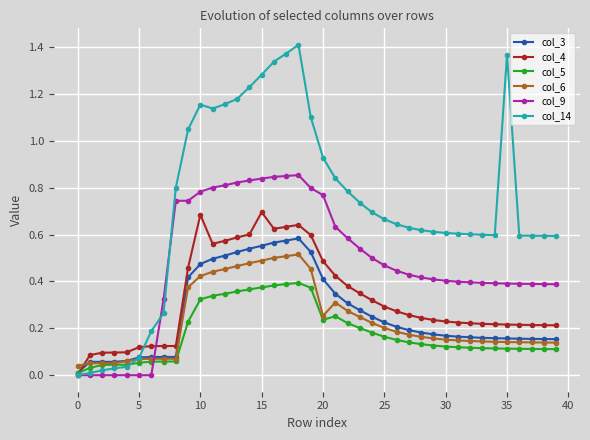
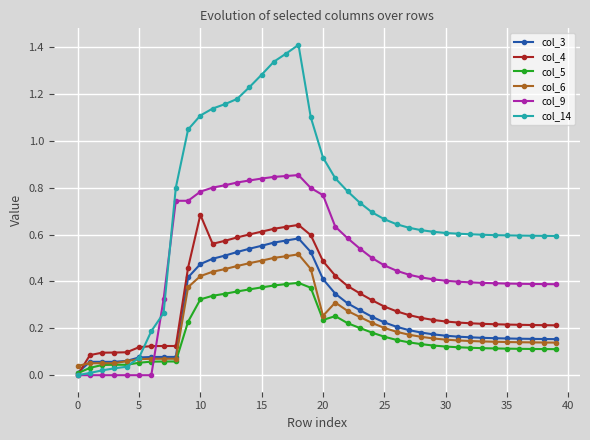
col_14, 10: 1.16 -> 1.11
col_4, 15: 0.70 -> 0.61
col_14, 35: 1.37 -> 0.60
